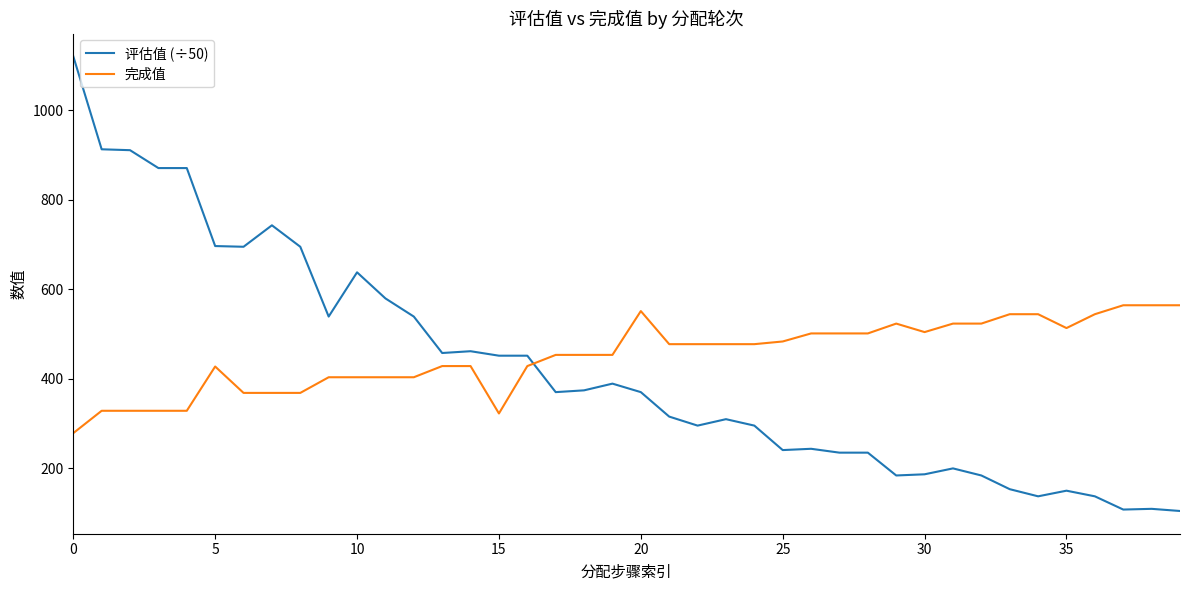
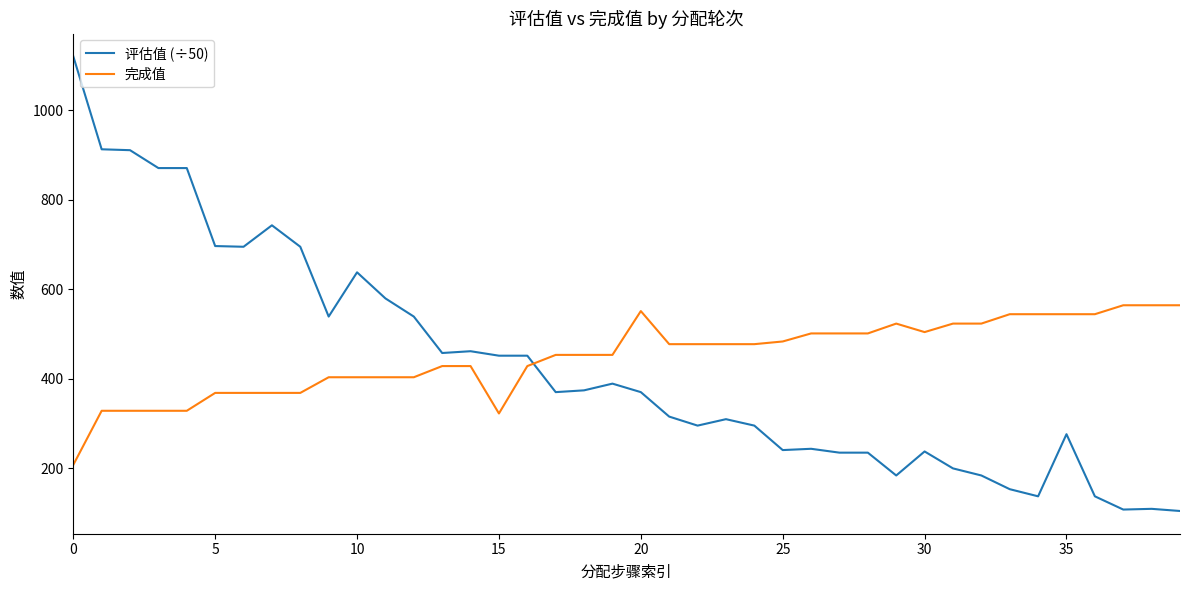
完成值, 0: 280 -> 210
完成值, 5: 430 -> 370
评估值 (÷50), 30: 190 -> 240
评估值 (÷50), 35: 150 -> 280
完成值, 35: 510 -> 540
